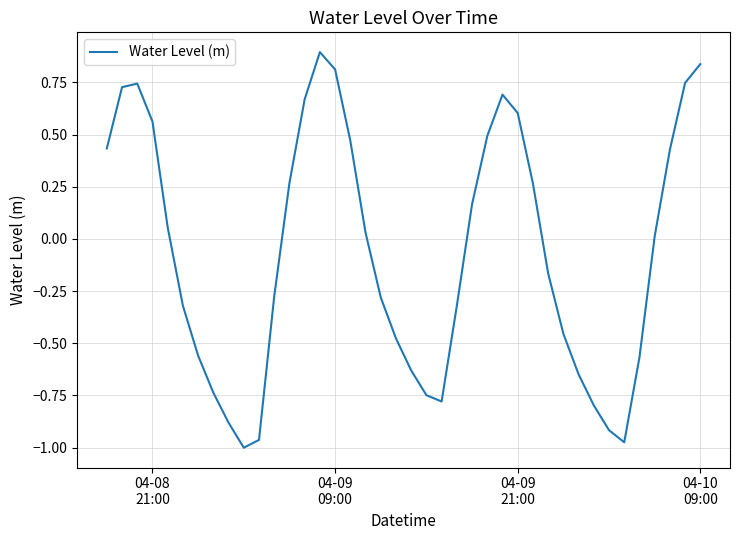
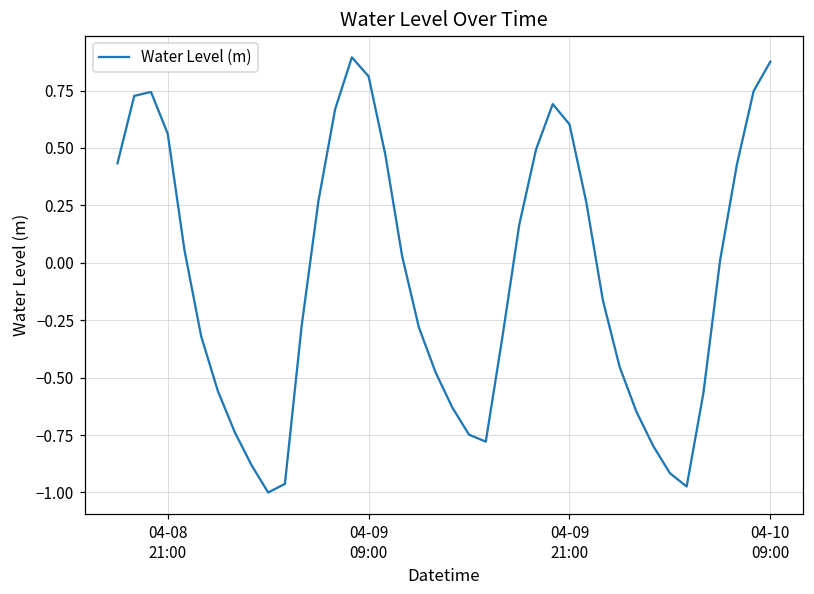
04-10 09:00: 0.84 -> 0.88
